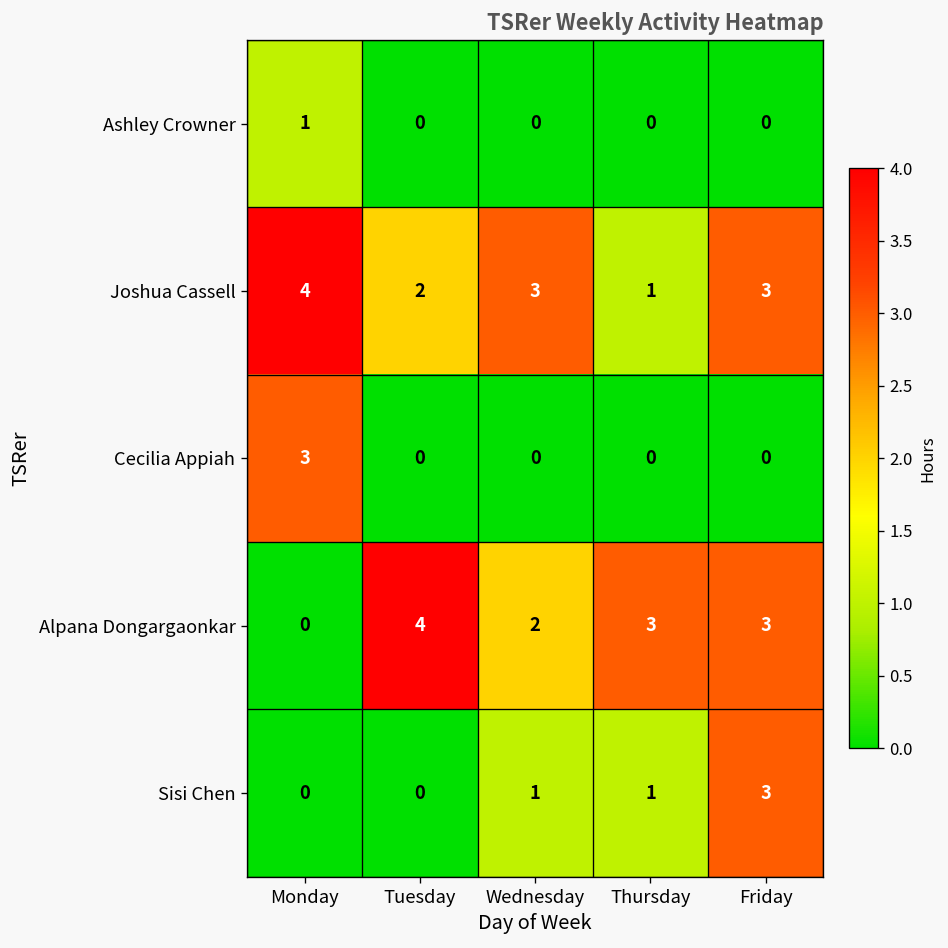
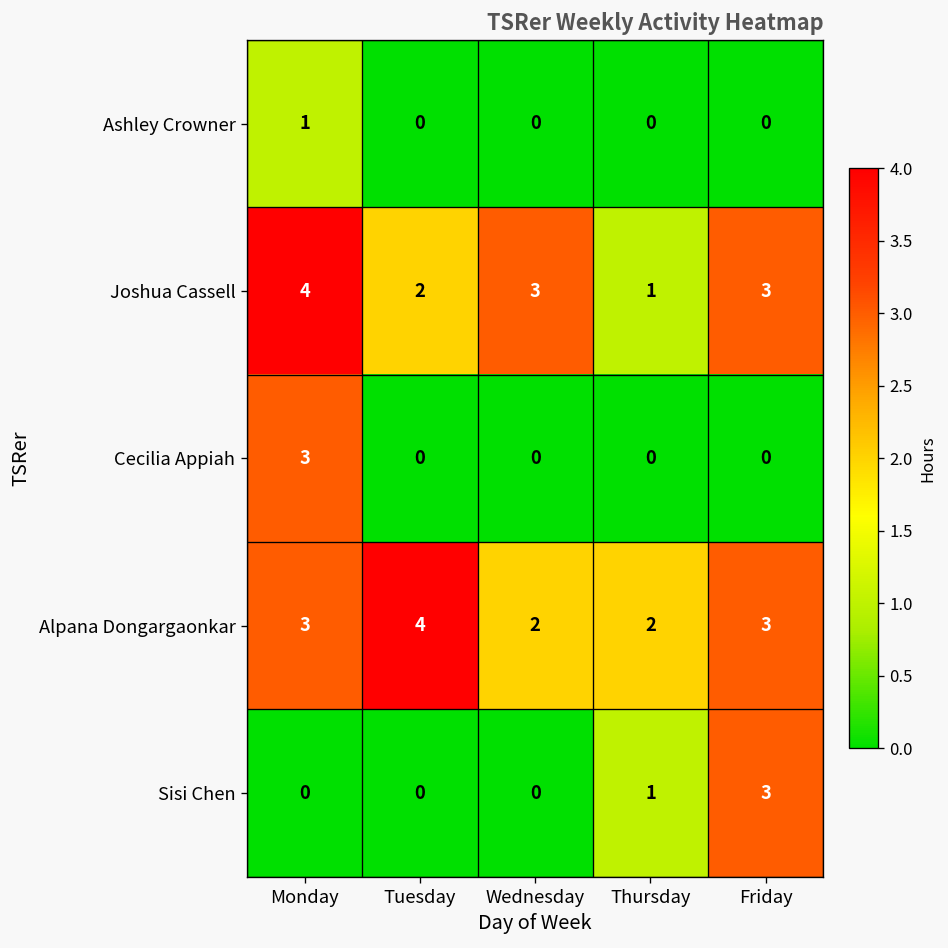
Alpana Dongargaonkar, Monday: 0 -> 3
Alpana Dongargaonkar, Thursday: 3 -> 2
Sisi Chen, Wednesday: 1 -> 0
